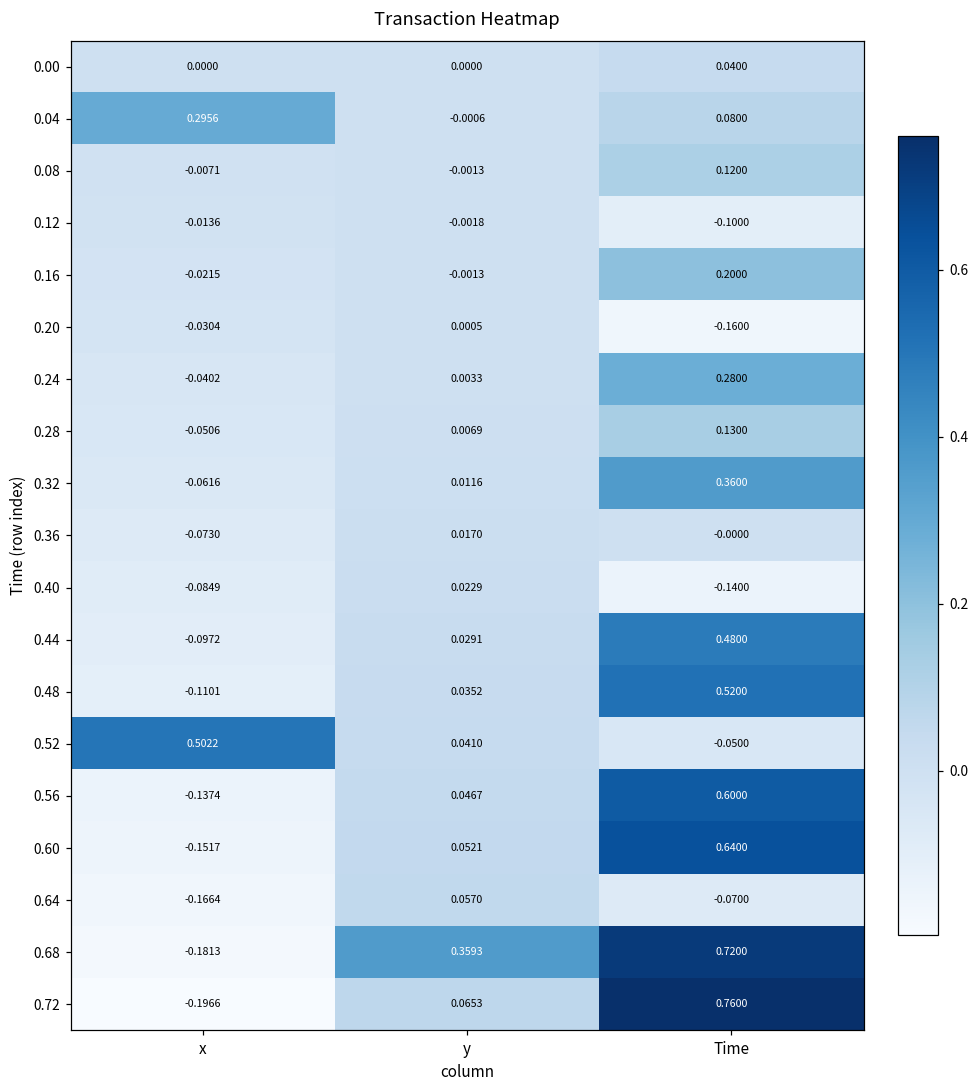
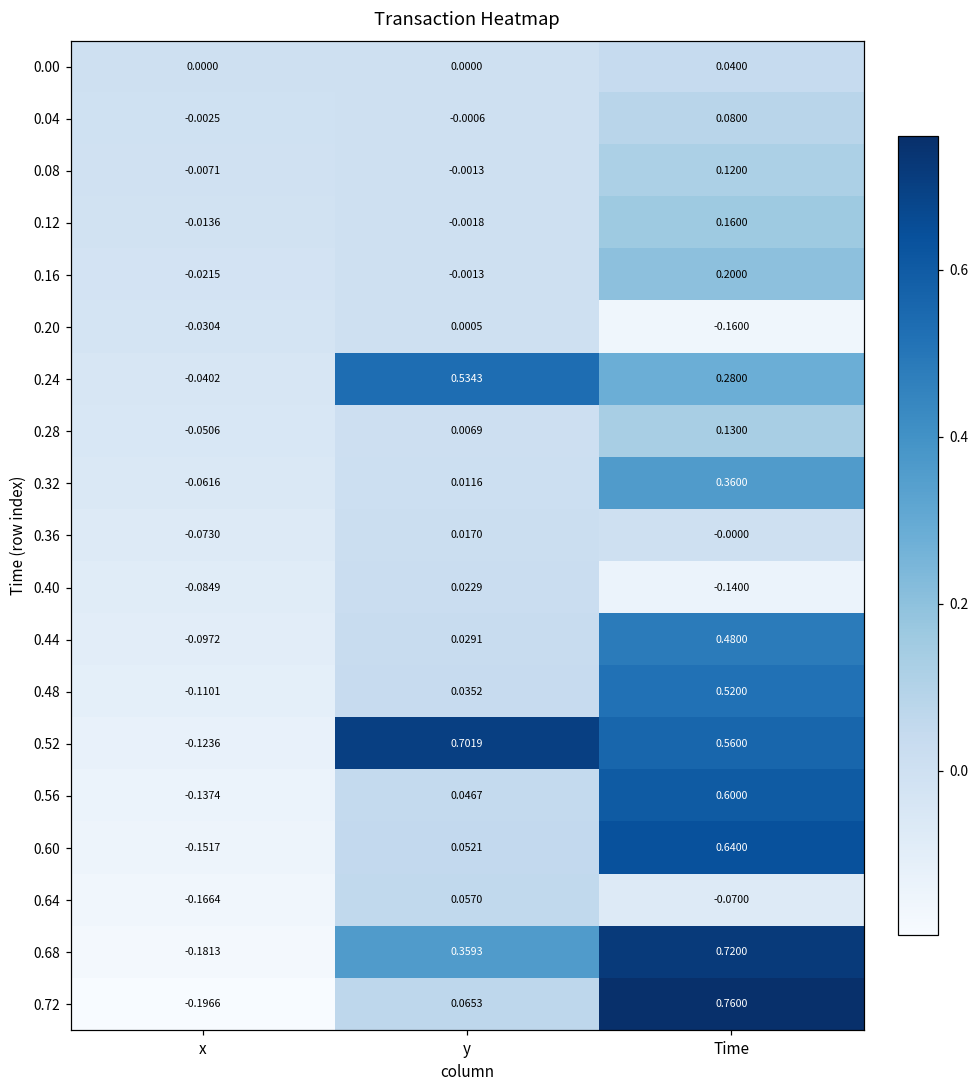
0.04, x: 0.2956 -> -0.0025
0.12, Time: -0.1000 -> 0.1600
0.24, y: 0.0033 -> 0.5343
0.52, x: 0.5022 -> -0.1236
0.52, y: 0.0410 -> 0.7019
0.52, Time: -0.0500 -> 0.5600
